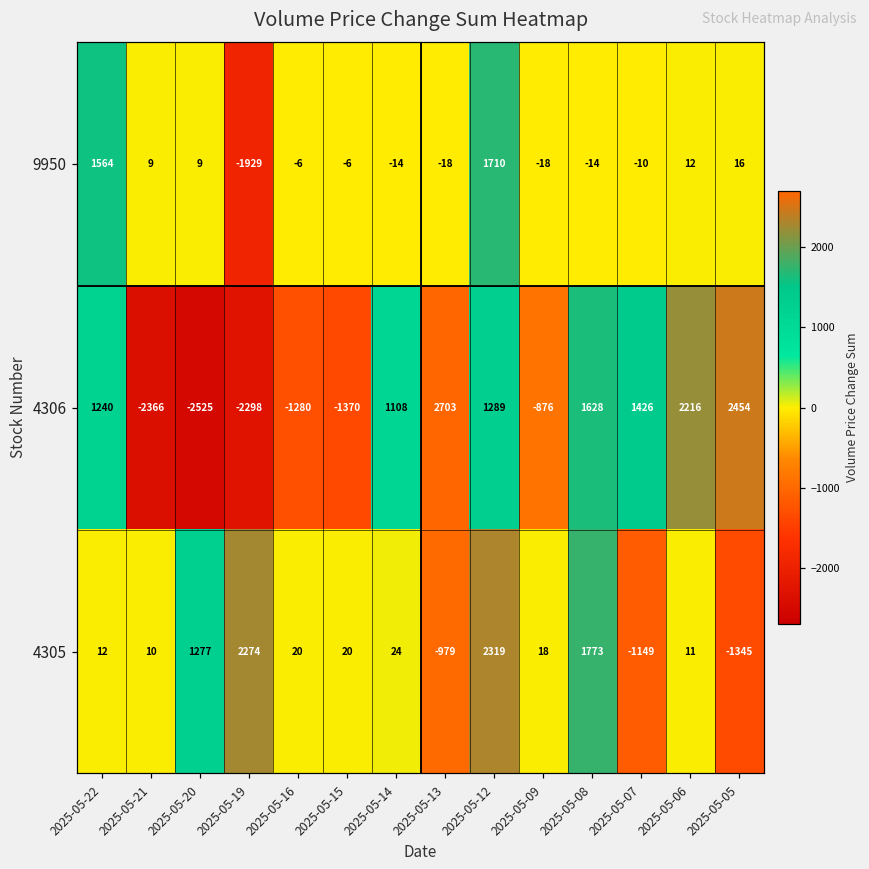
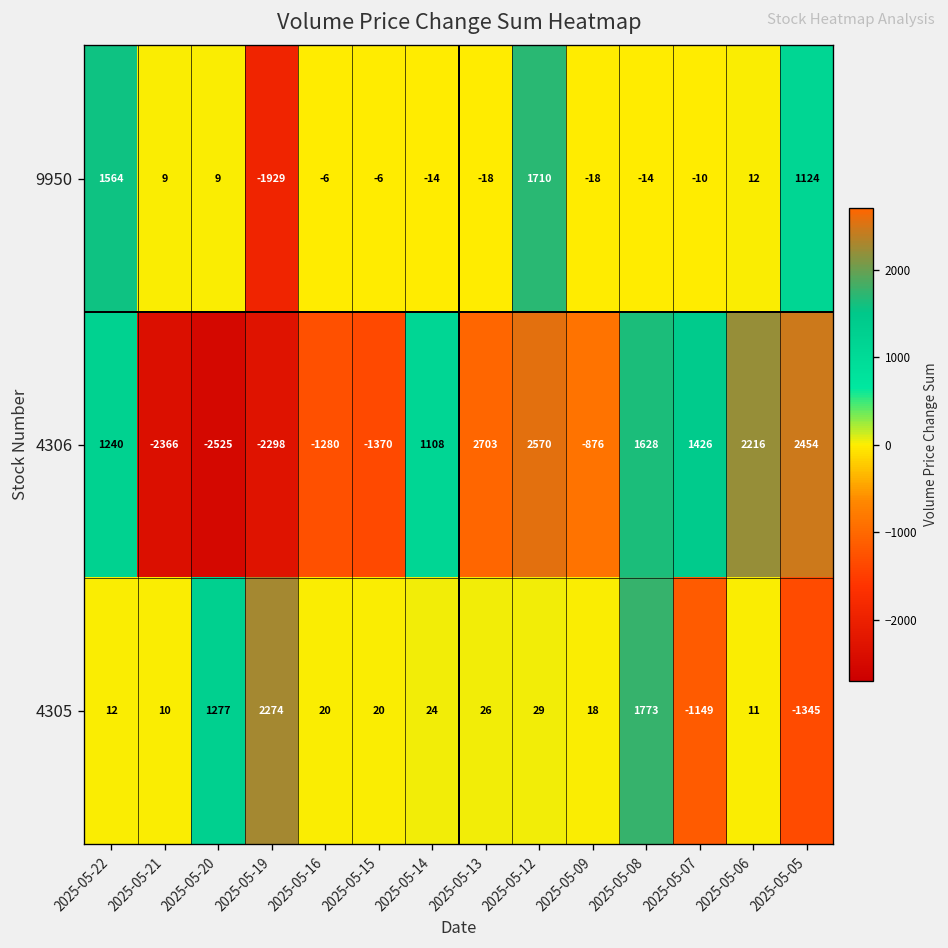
9950, 2025-05-05: 16 -> 1124
4306, 2025-05-12: 1289 -> 2570
4305, 2025-05-13: -979 -> 26
4305, 2025-05-12: 2319 -> 29
